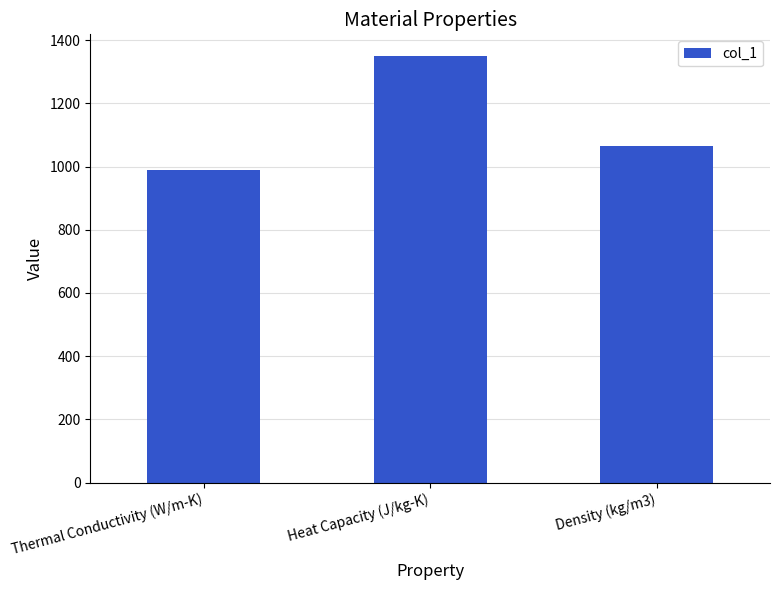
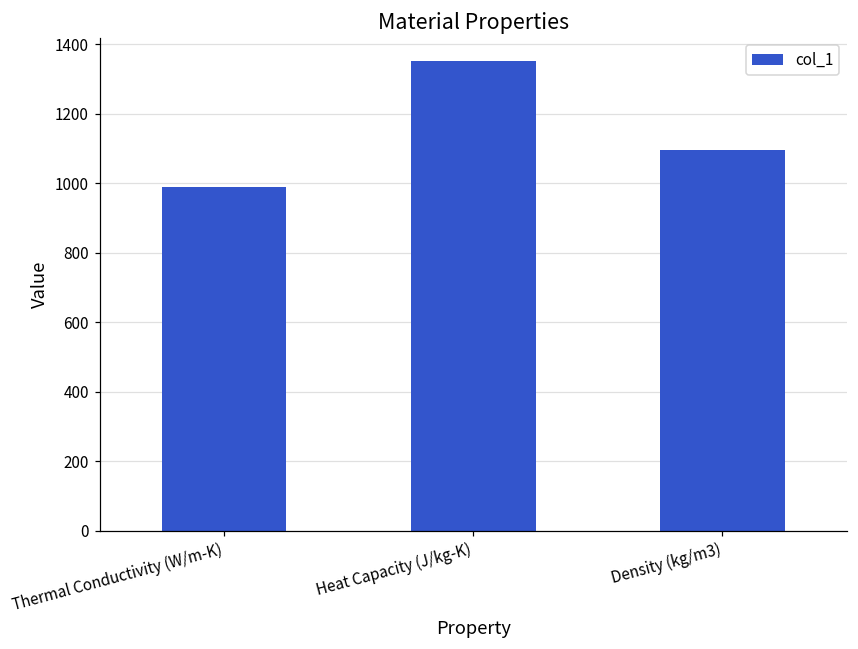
Density (kg/m3): 1070 -> 1090
